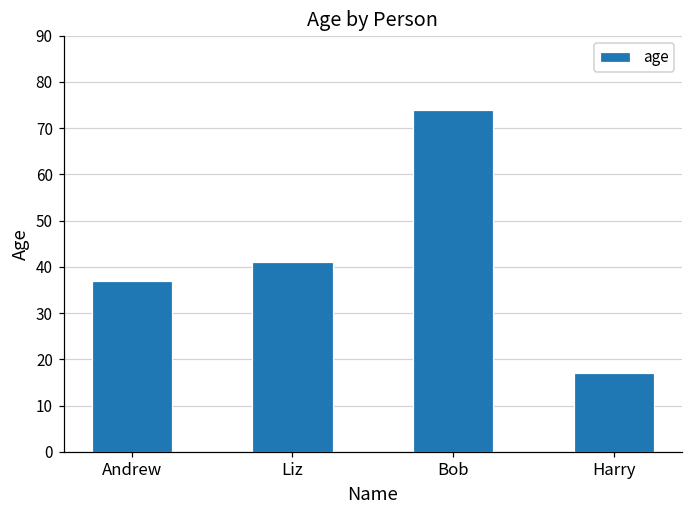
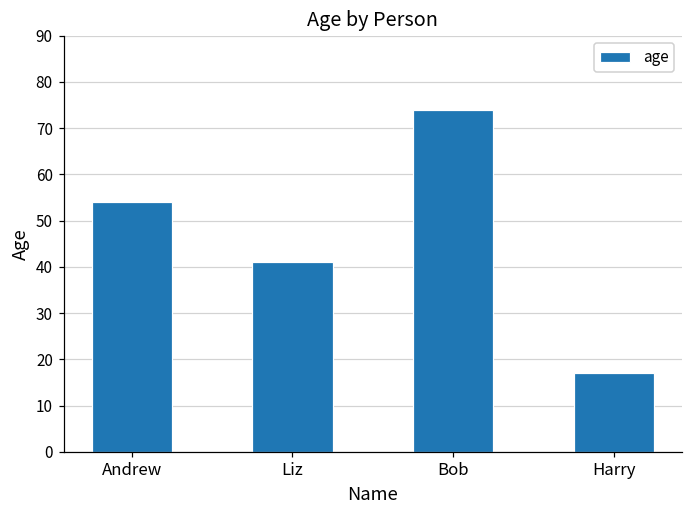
Andrew: 37 -> 54
